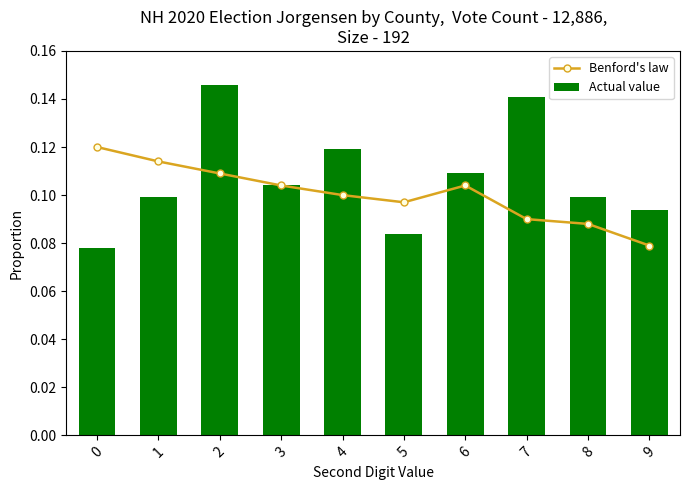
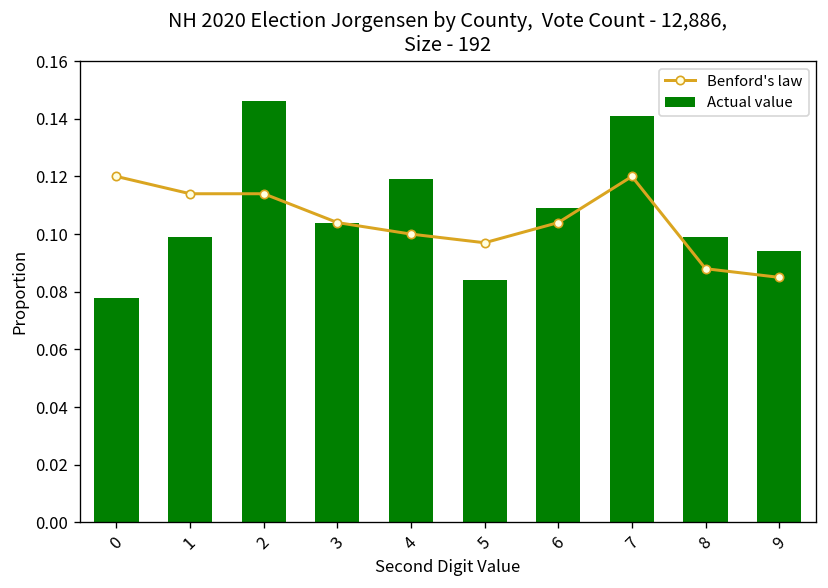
Benford's law, 2: 0.109 -> 0.114
Benford's law, 7: 0.09 -> 0.12
Benford's law, 9: 0.079 -> 0.085
